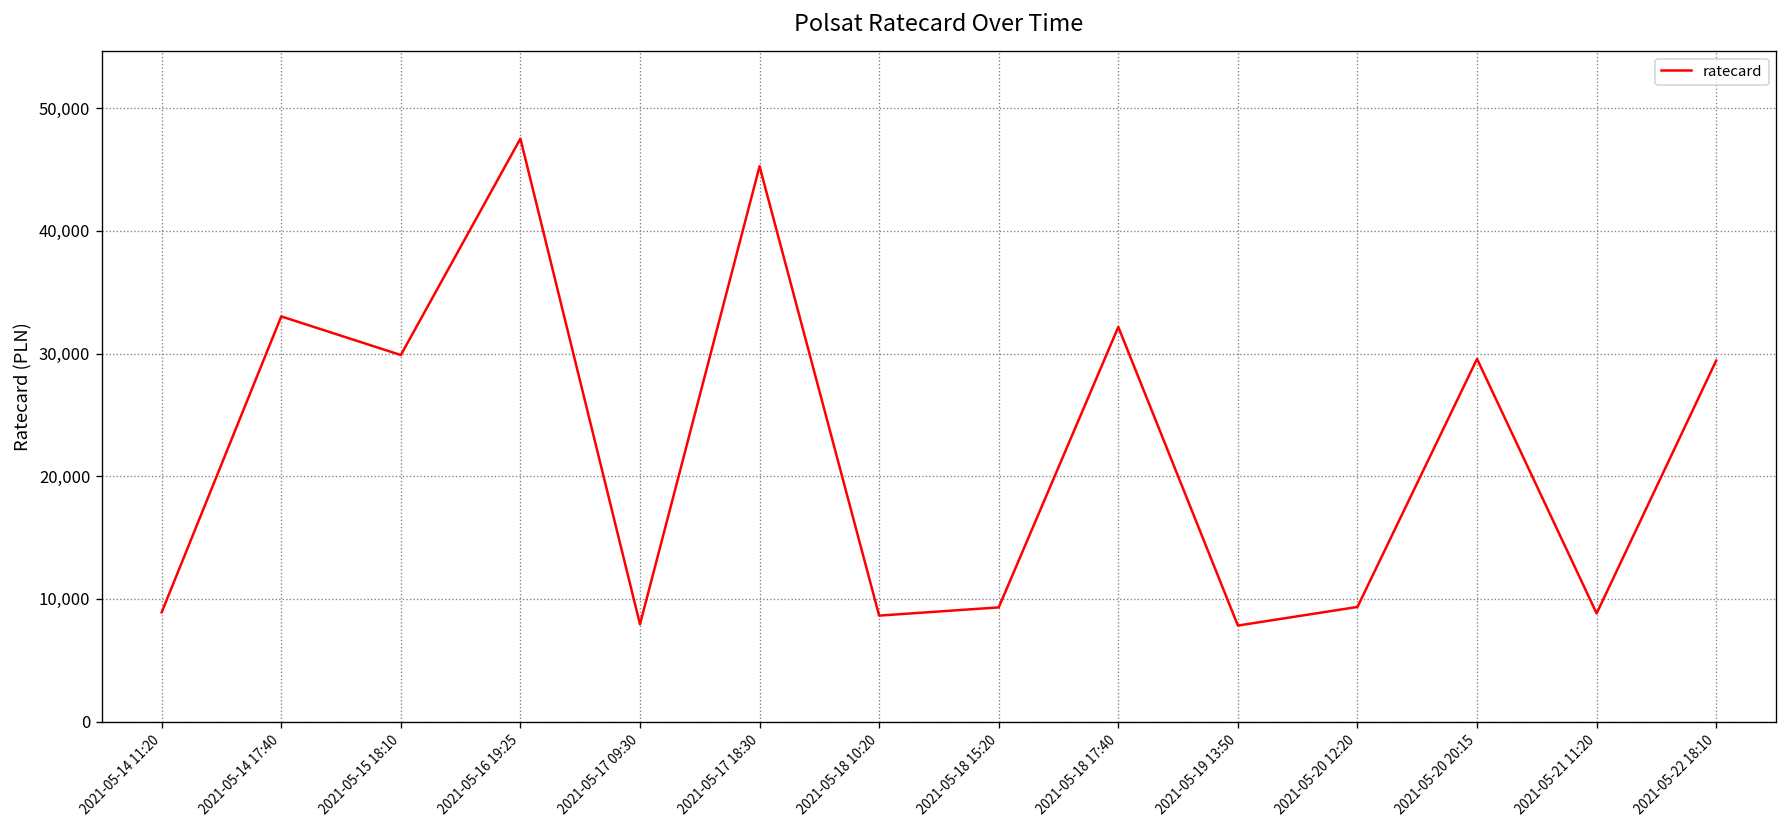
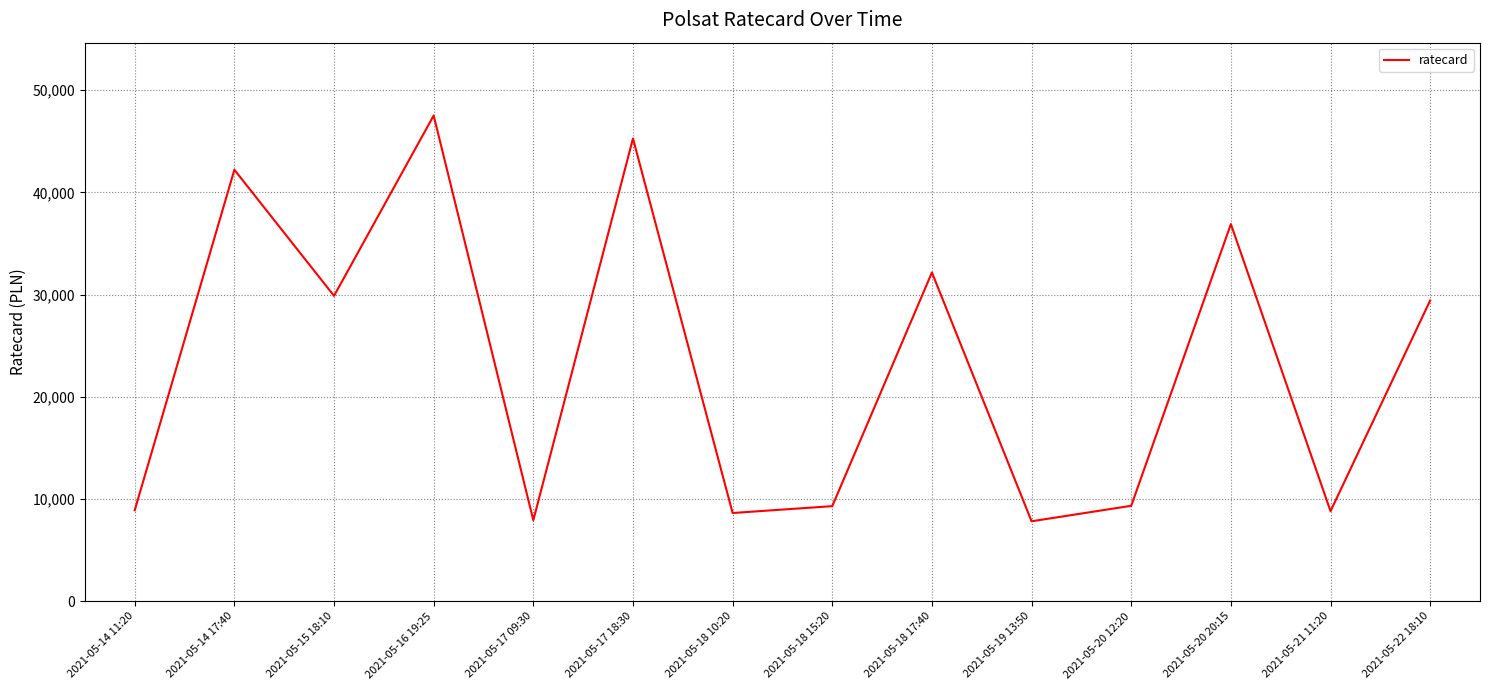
2021-05-14 17:40: 33,000 -> 42,200
2021-05-20 20:15: 29,600 -> 36,900
